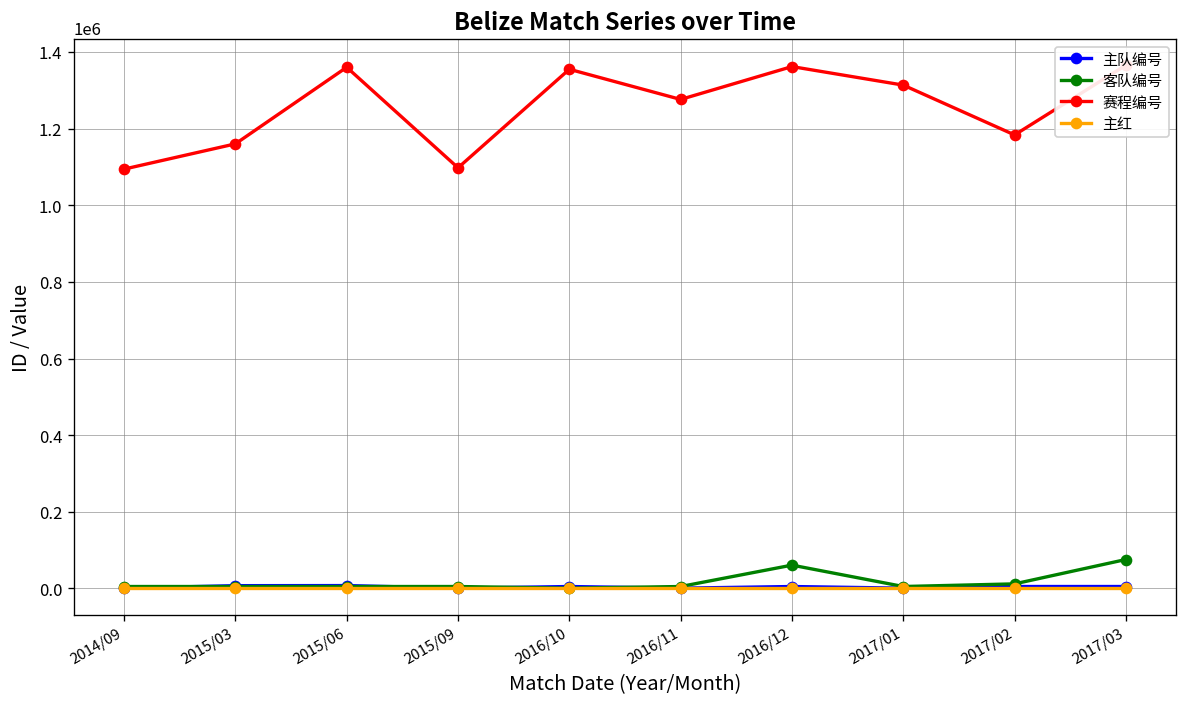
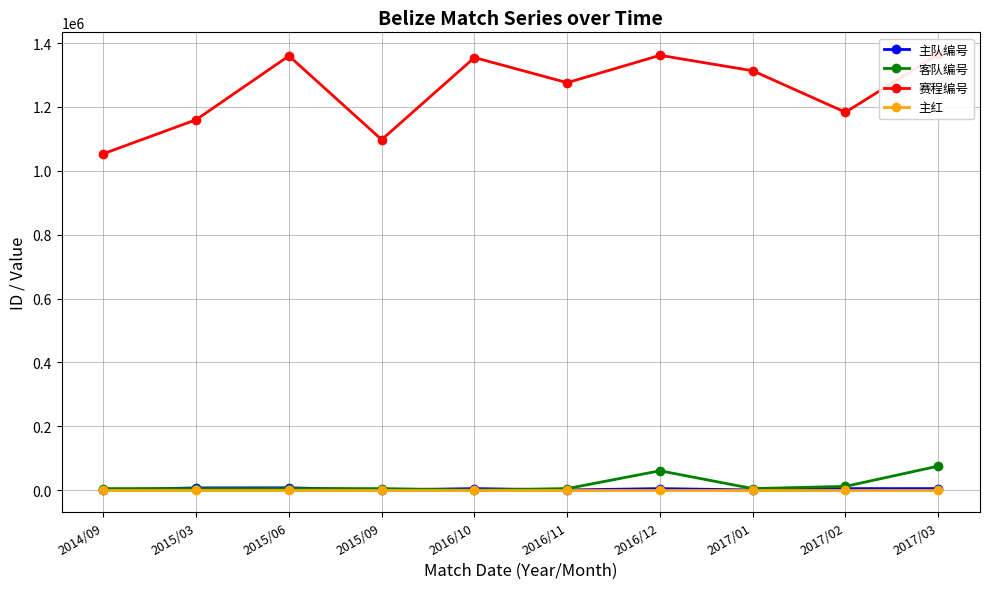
赛程编号, 2014/09: 1090000 -> 1050000
